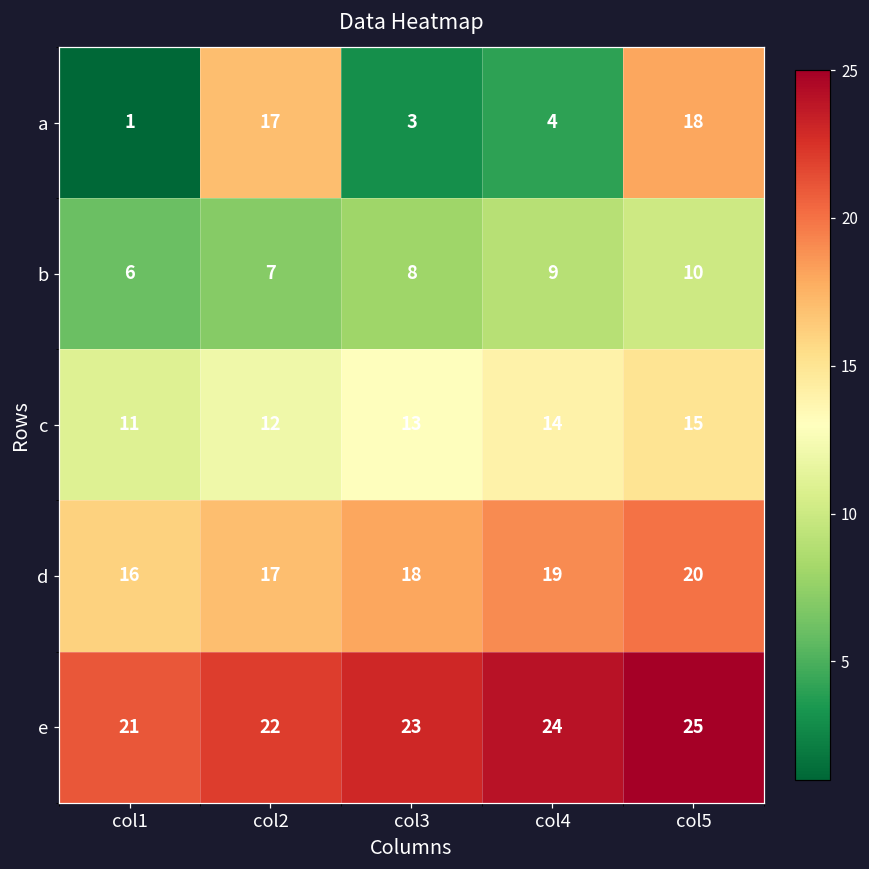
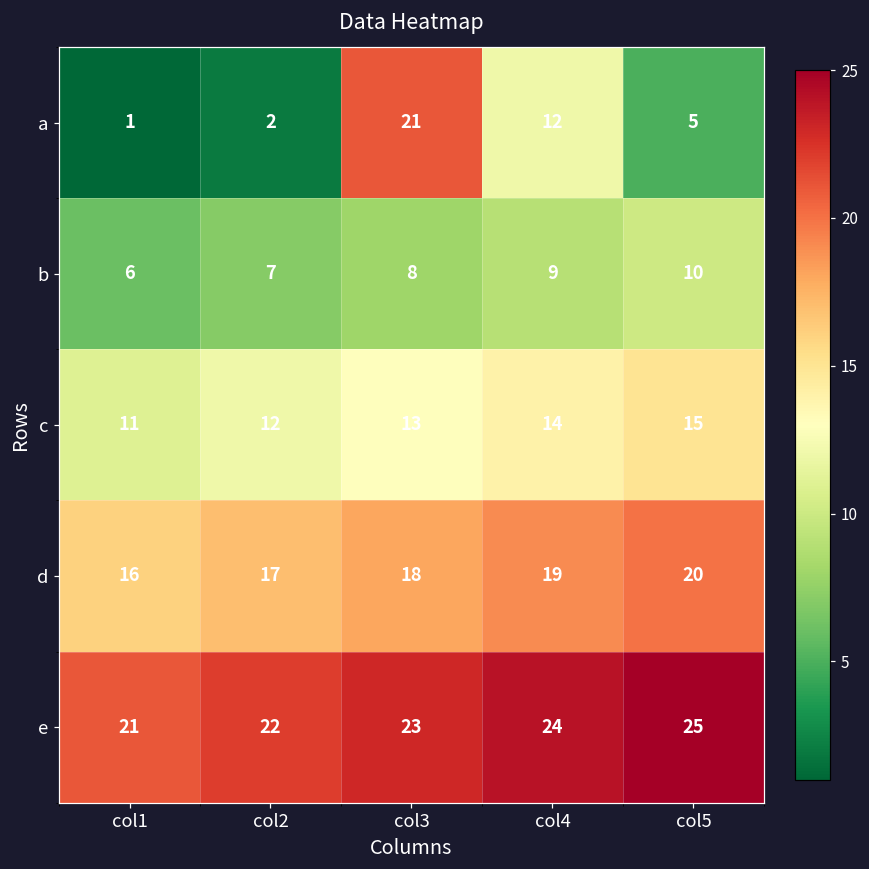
a, col2: 17 -> 2
a, col3: 3 -> 21
a, col4: 4 -> 12
a, col5: 18 -> 5
